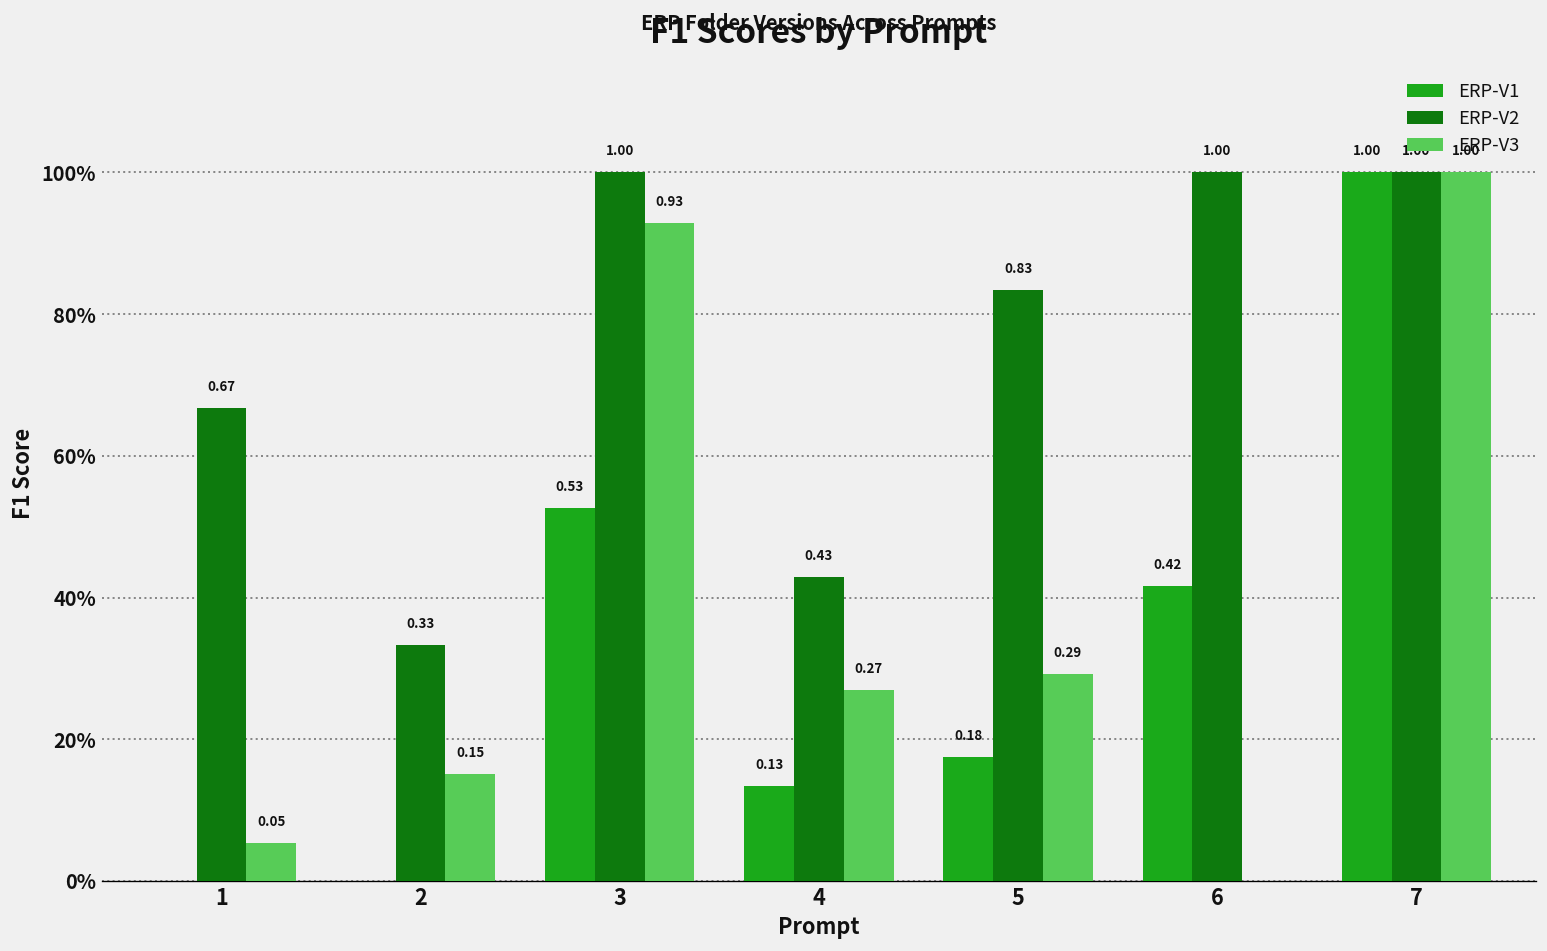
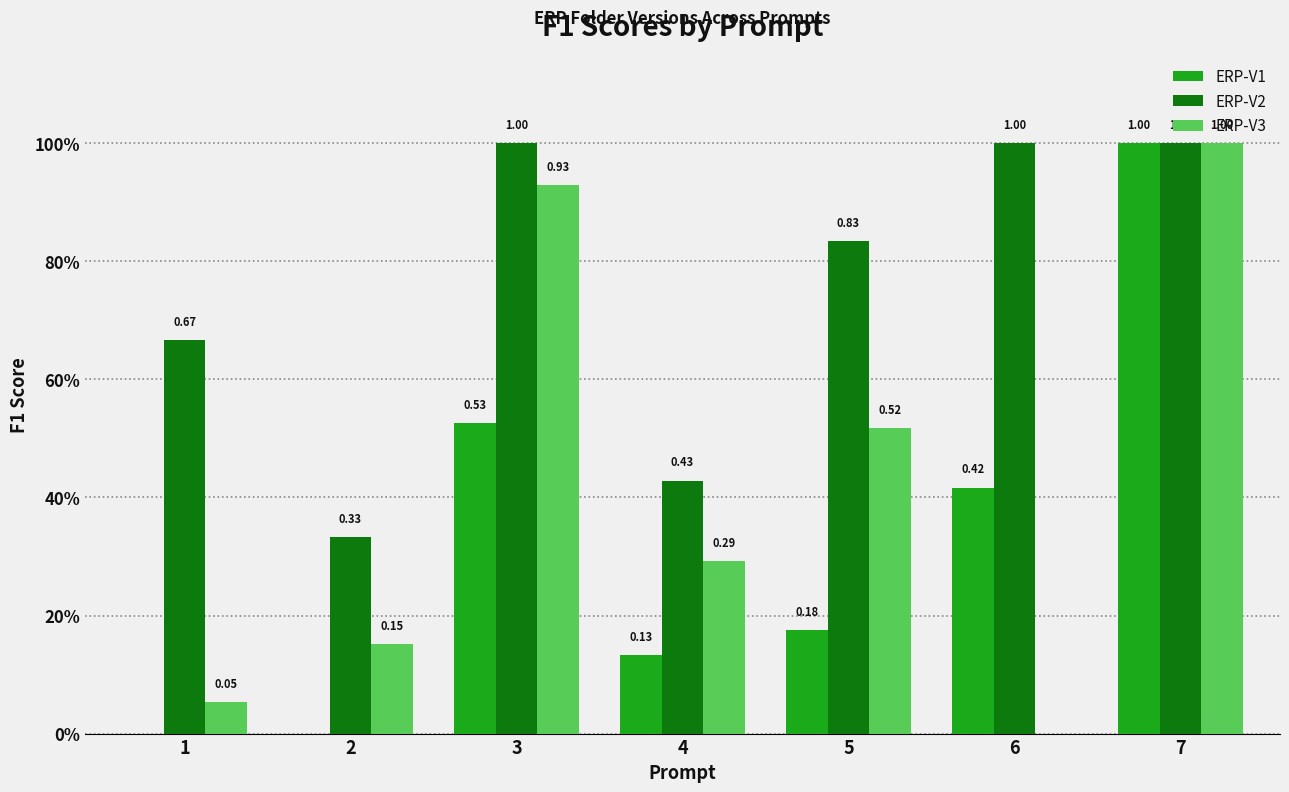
ERP-V3, 4: 0.27 -> 0.29
ERP-V3, 5: 0.29 -> 0.52
